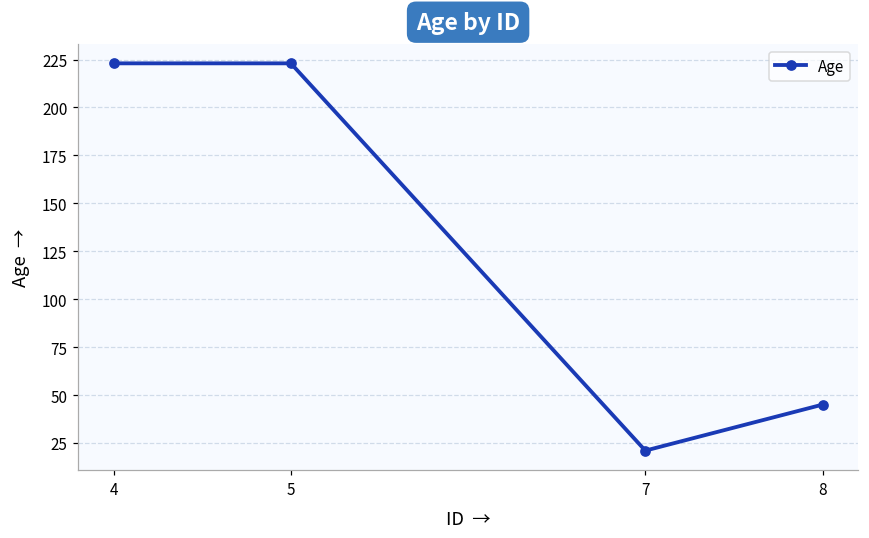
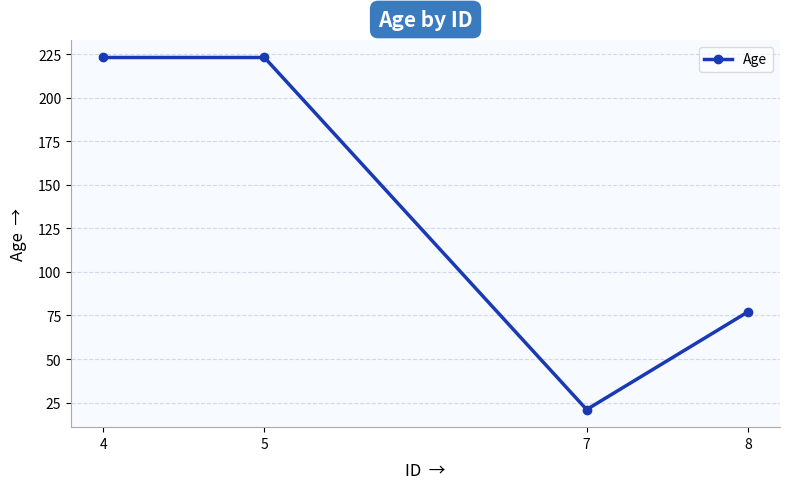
8: 45 -> 77
